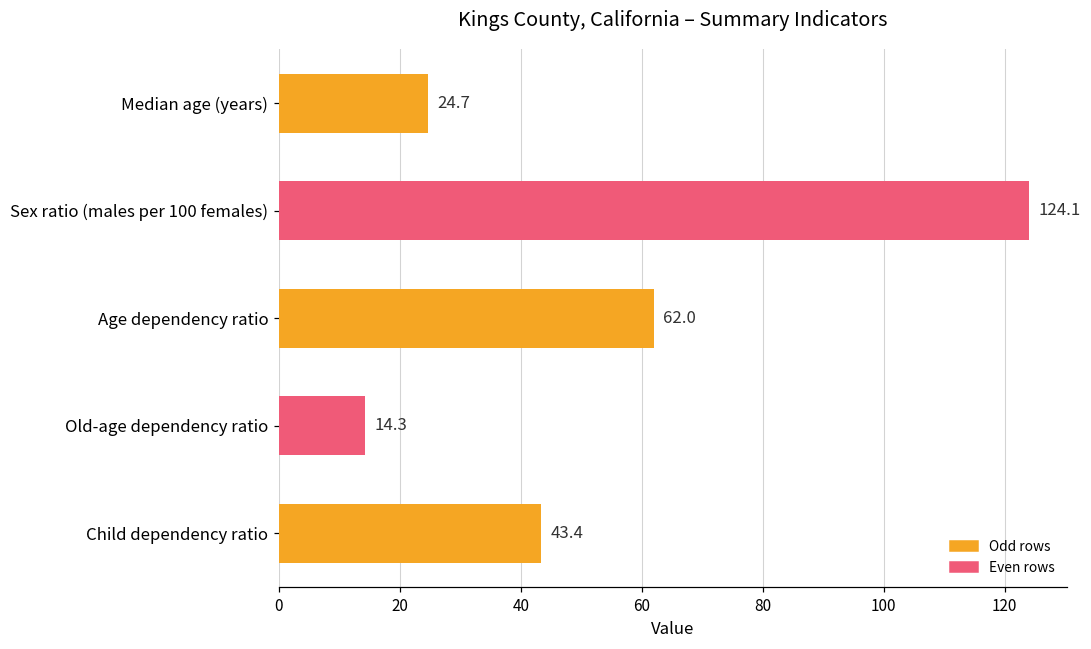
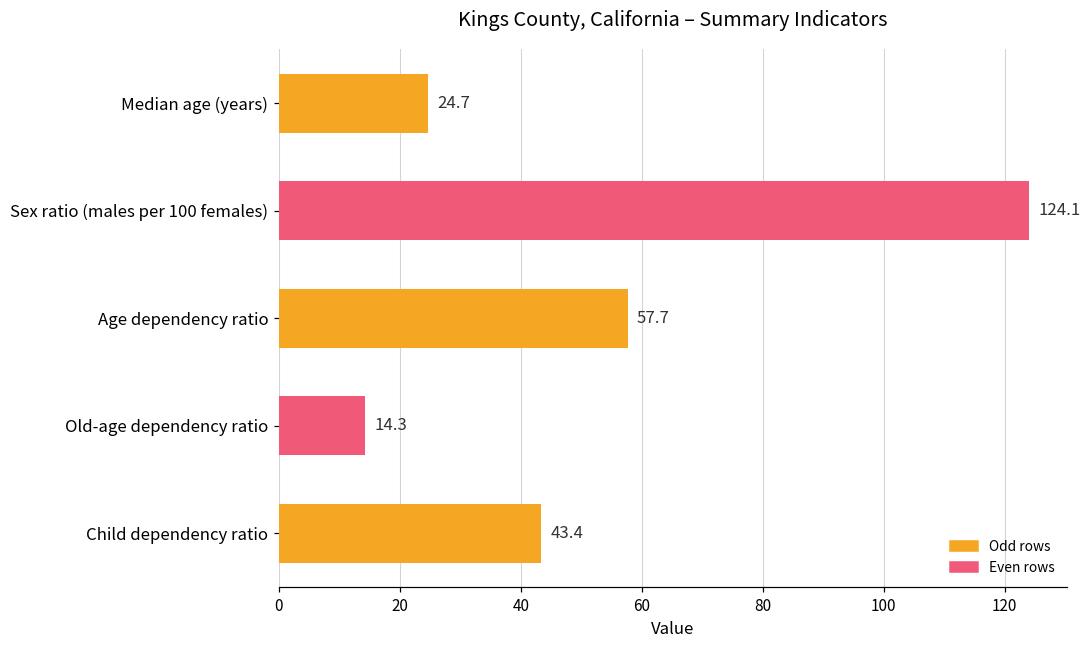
Age dependency ratio: 62.0 -> 57.7
